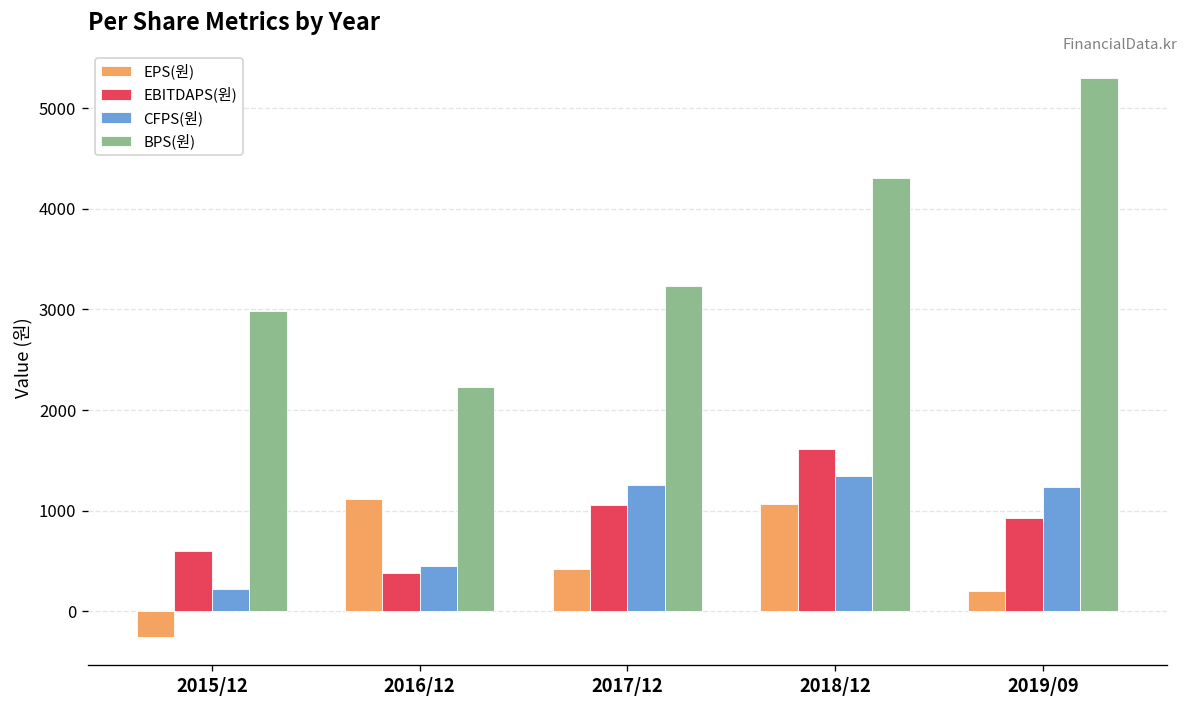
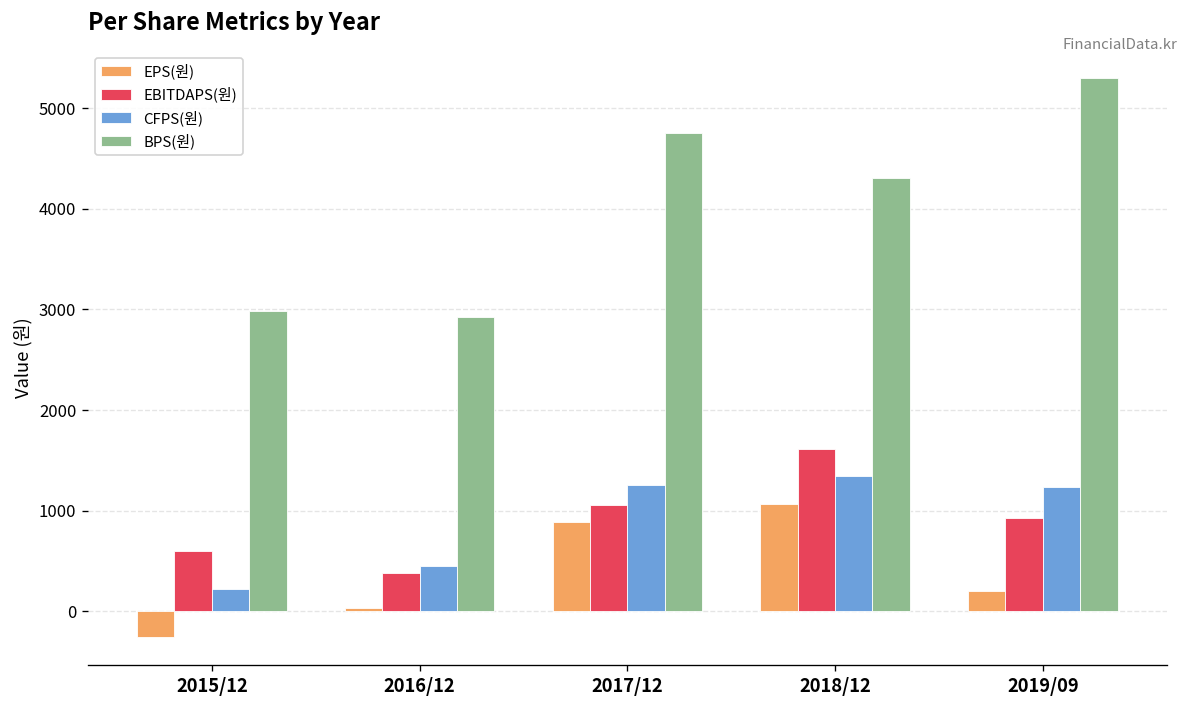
EPS(원), 2016/12: 1100 -> 0
BPS(원), 2016/12: 2200 -> 2900
EPS(원), 2017/12: 400 -> 900
BPS(원), 2017/12: 3200 -> 4700
